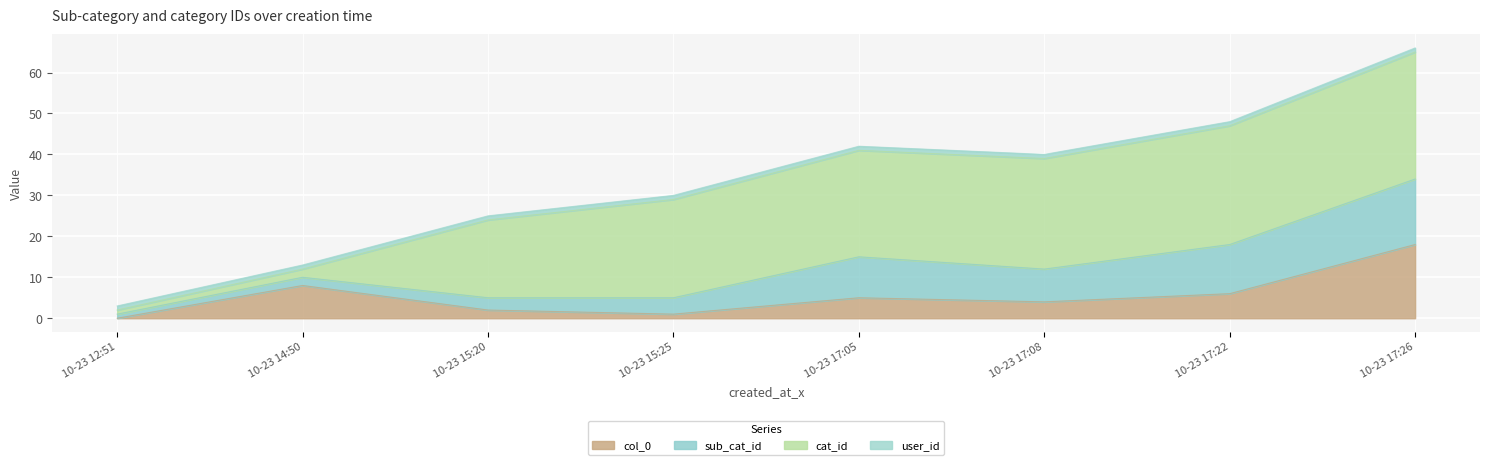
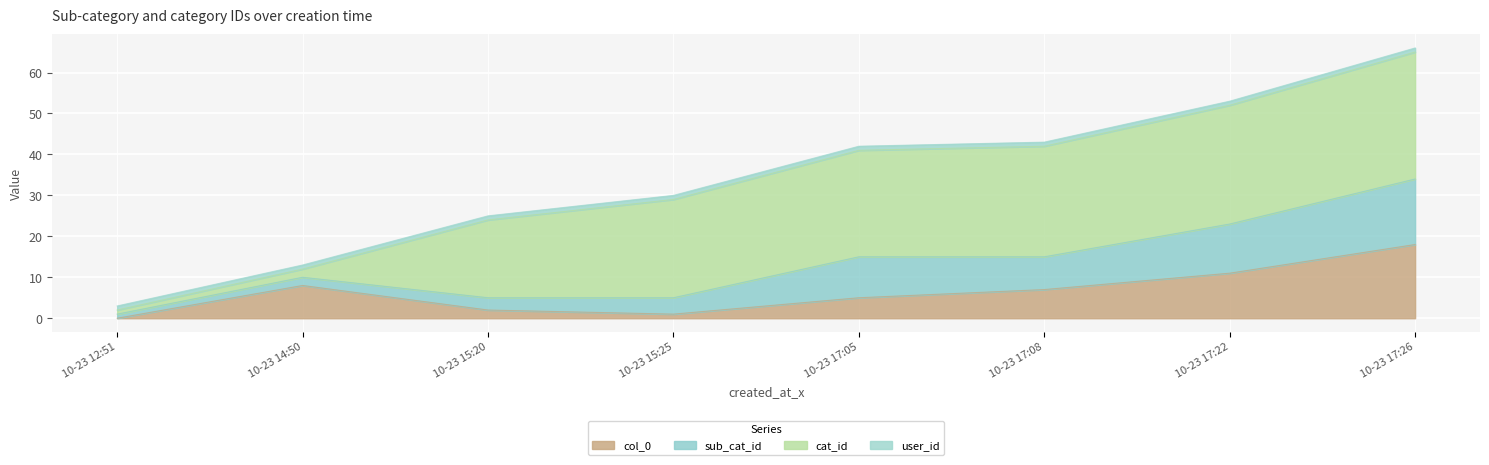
col_0, 10-23 17:08: 4 -> 7
col_0, 10-23 17:22: 6 -> 11
